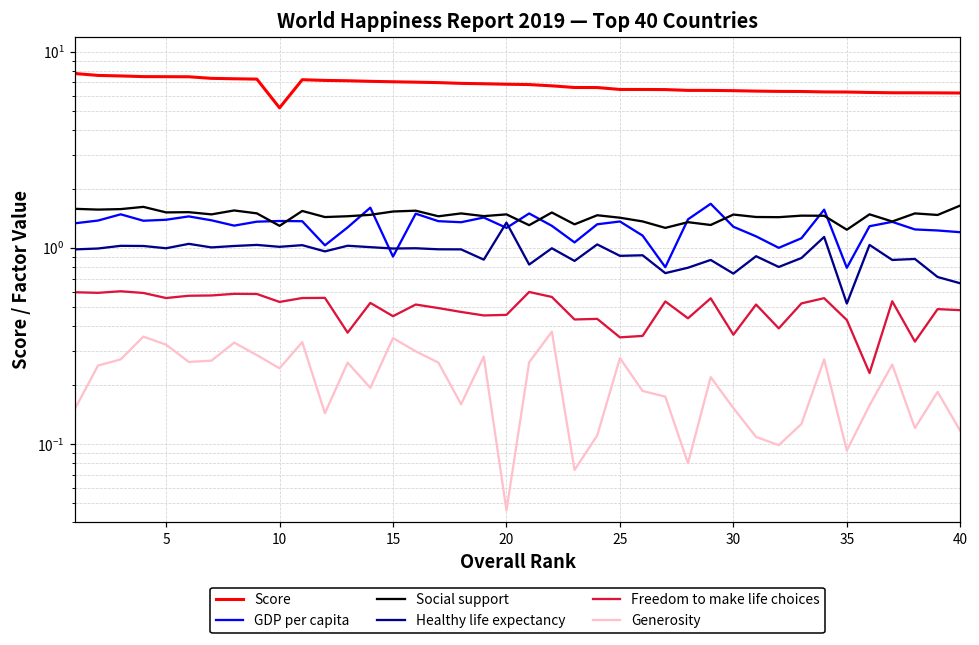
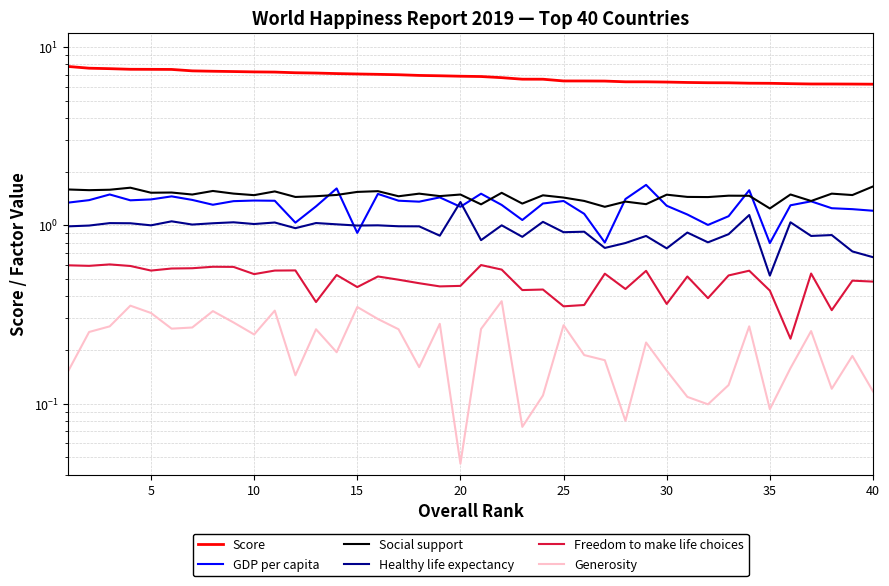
Score, 10: 5.2 -> 7.2
Social support, 10: 1.3 -> 1.5
